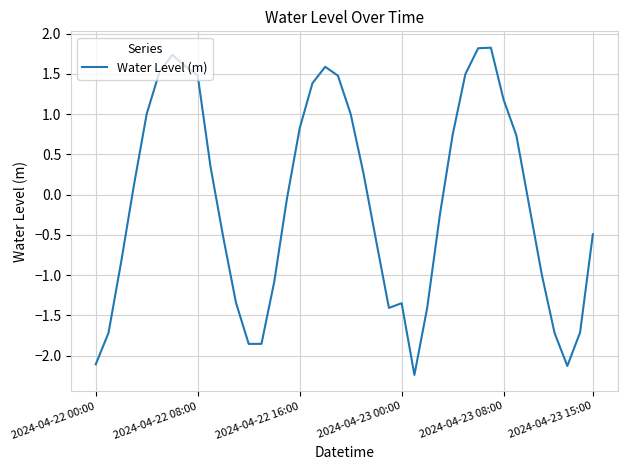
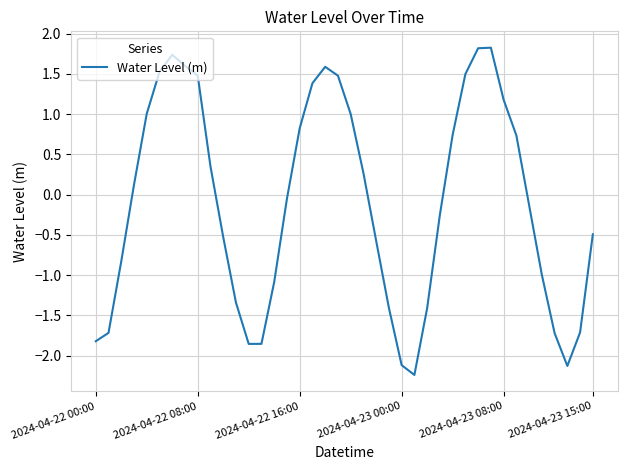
2024-04-22 00:00: -2.1 -> -1.8
2024-04-23 00:00: -1.3 -> -2.1
